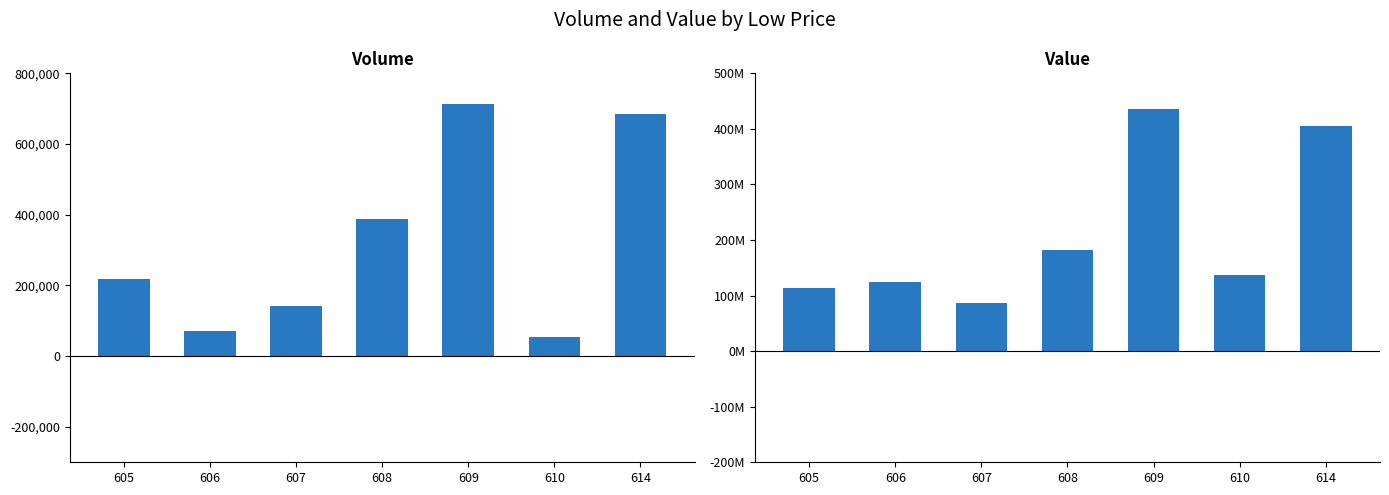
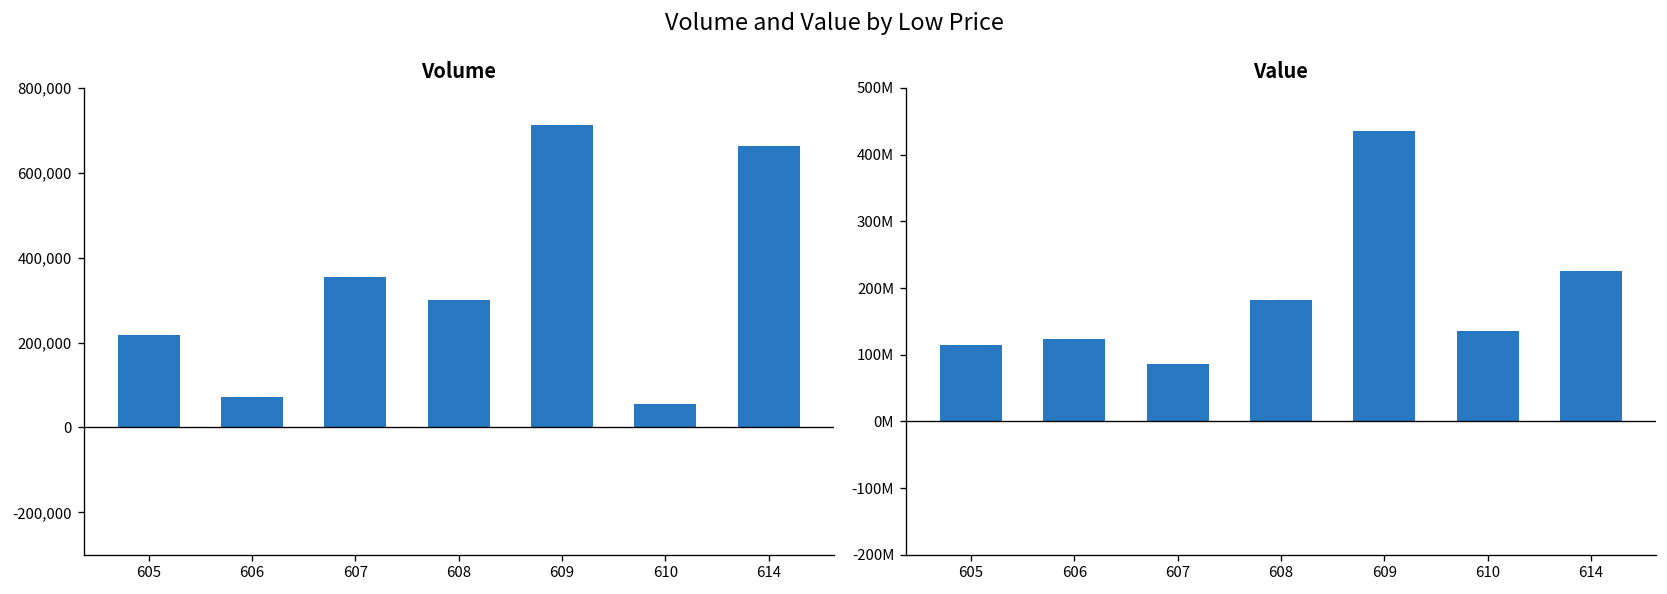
Volume, 607: 140,000 -> 360,000
Volume, 608: 390,000 -> 300,000
Volume, 614: 690,000 -> 660,000
Value, 614: 410000000 -> 230000000
